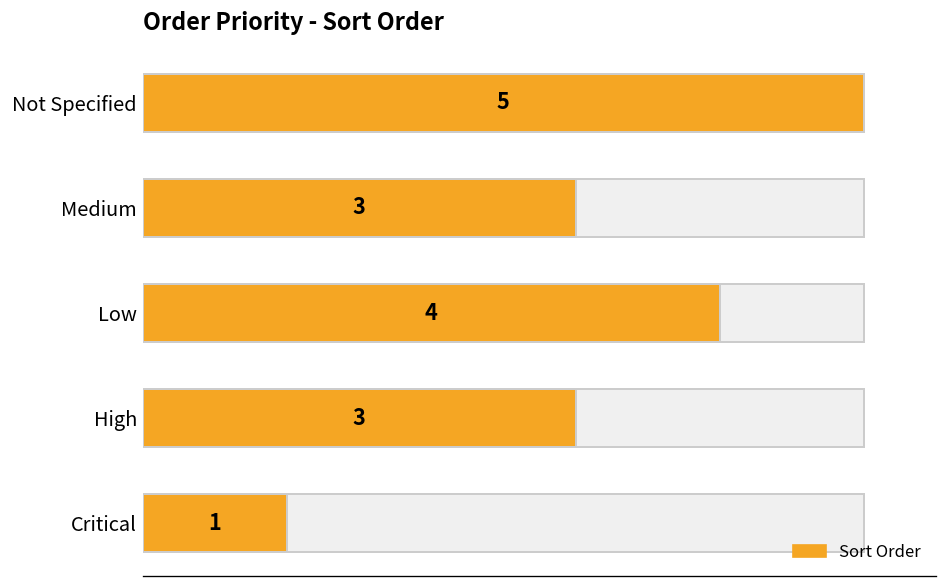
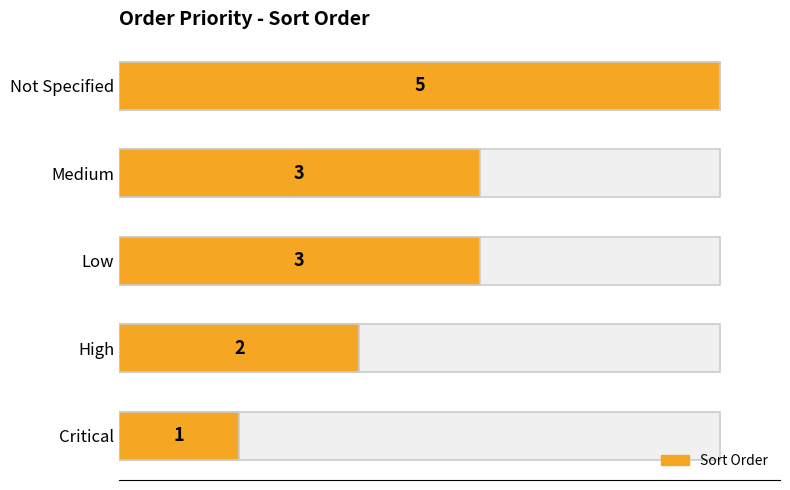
Sort Order, Low: 4 -> 3
Sort Order, High: 3 -> 2
